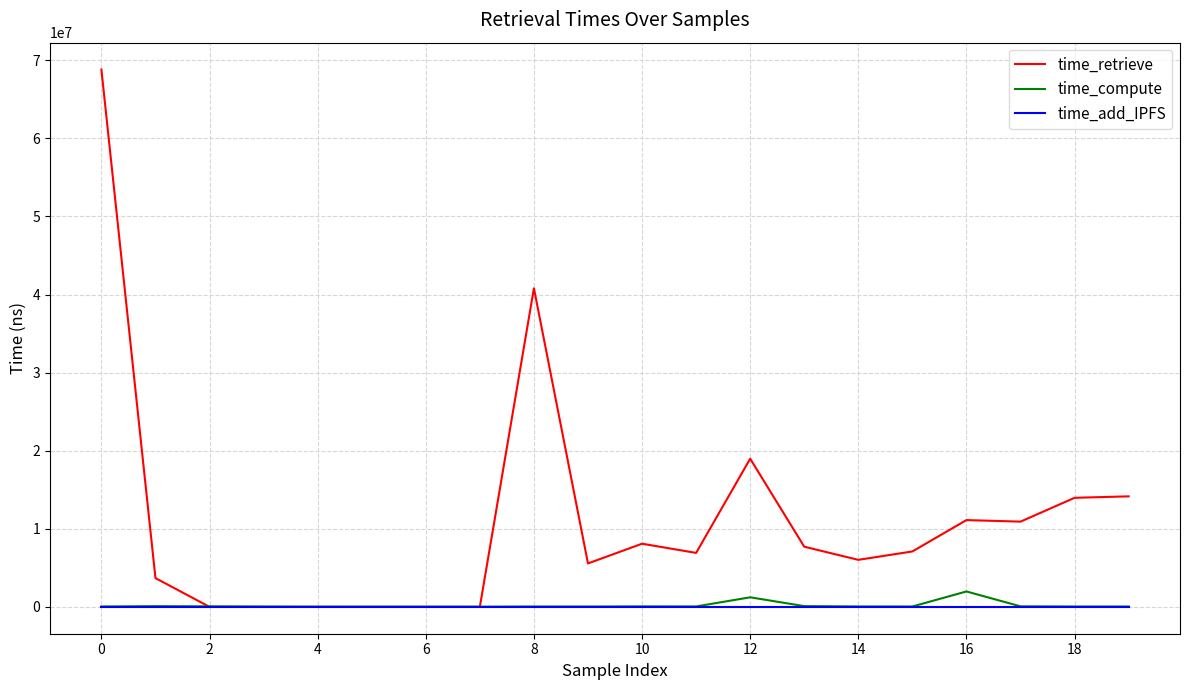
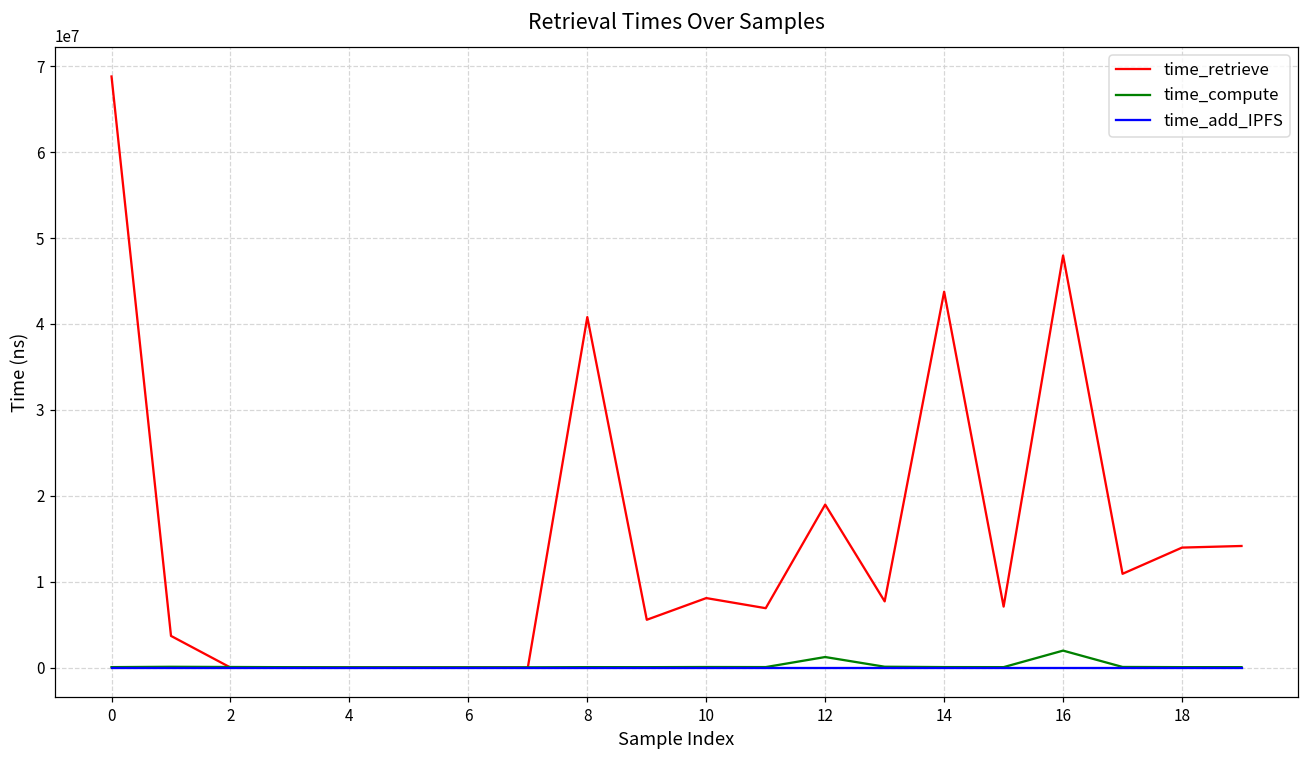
time_retrieve, 14: 6000000 -> 44000000
time_retrieve, 16: 11000000 -> 48000000
